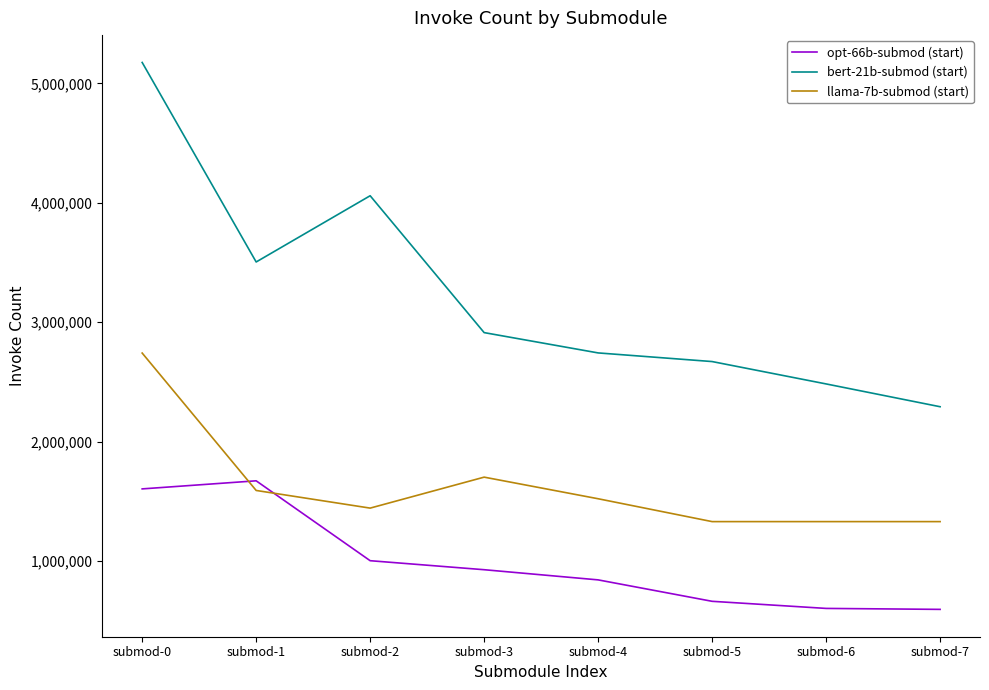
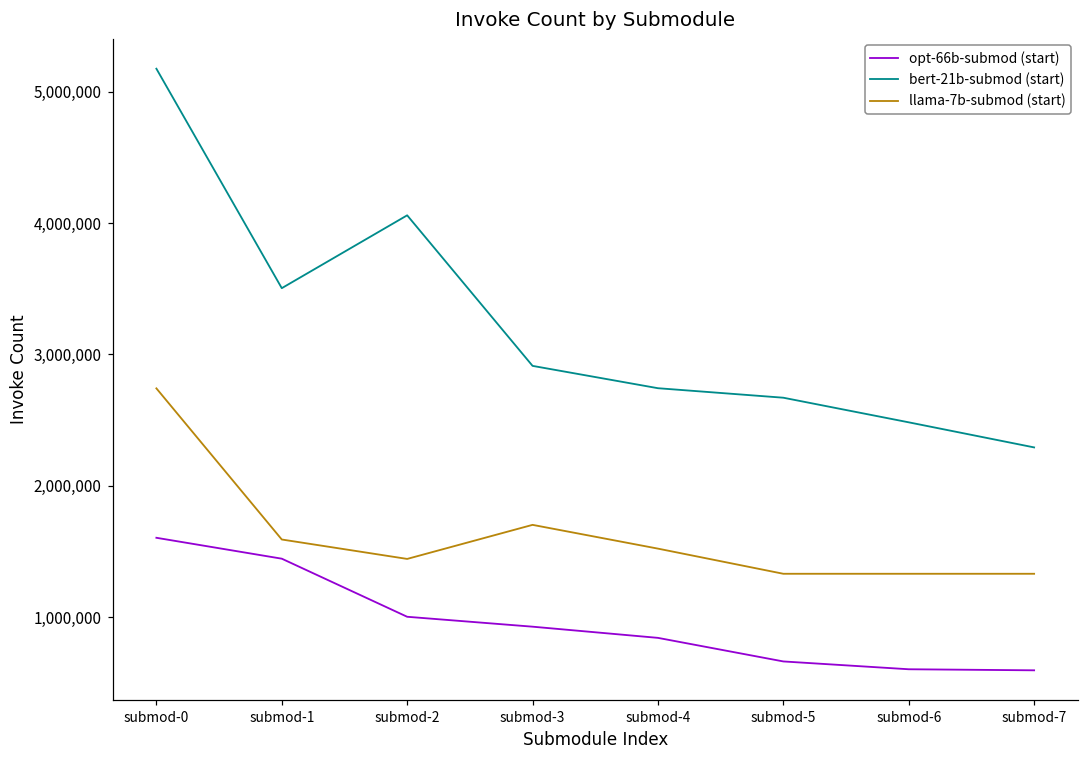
opt-66b-submod (start), submod-1: 1,670,000 -> 1,440,000
